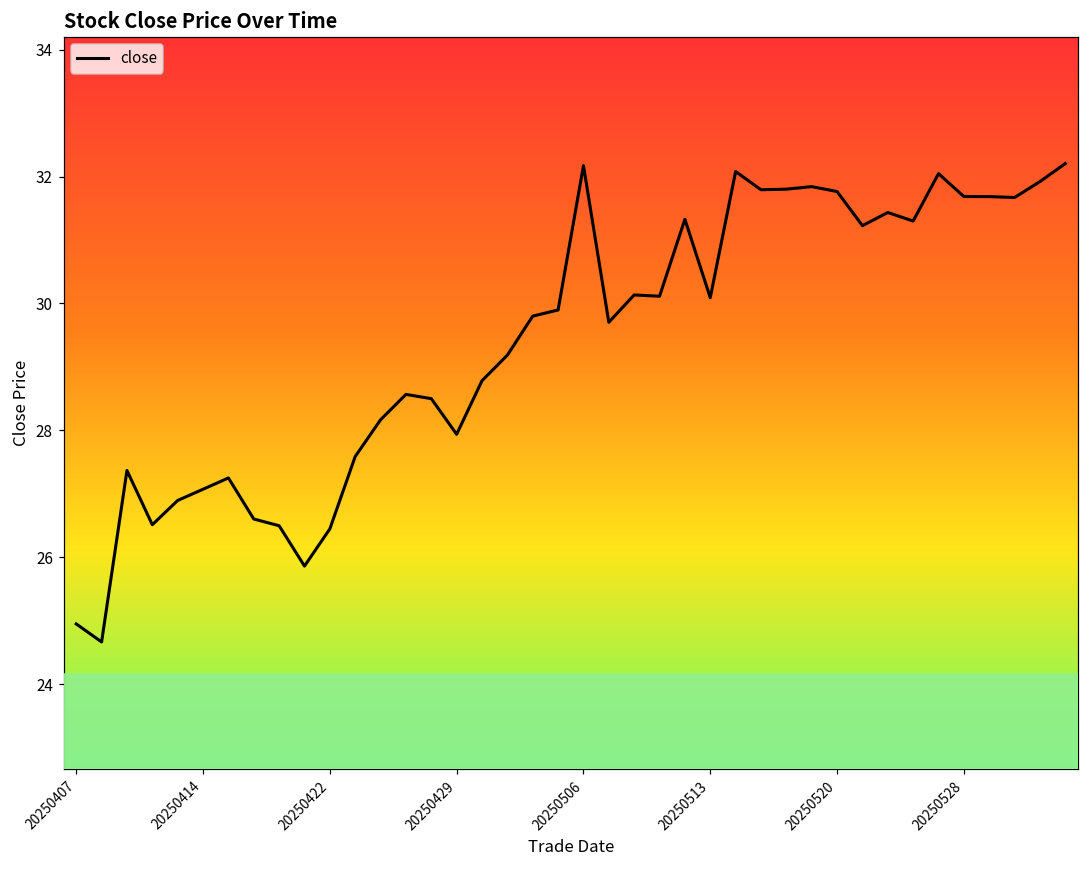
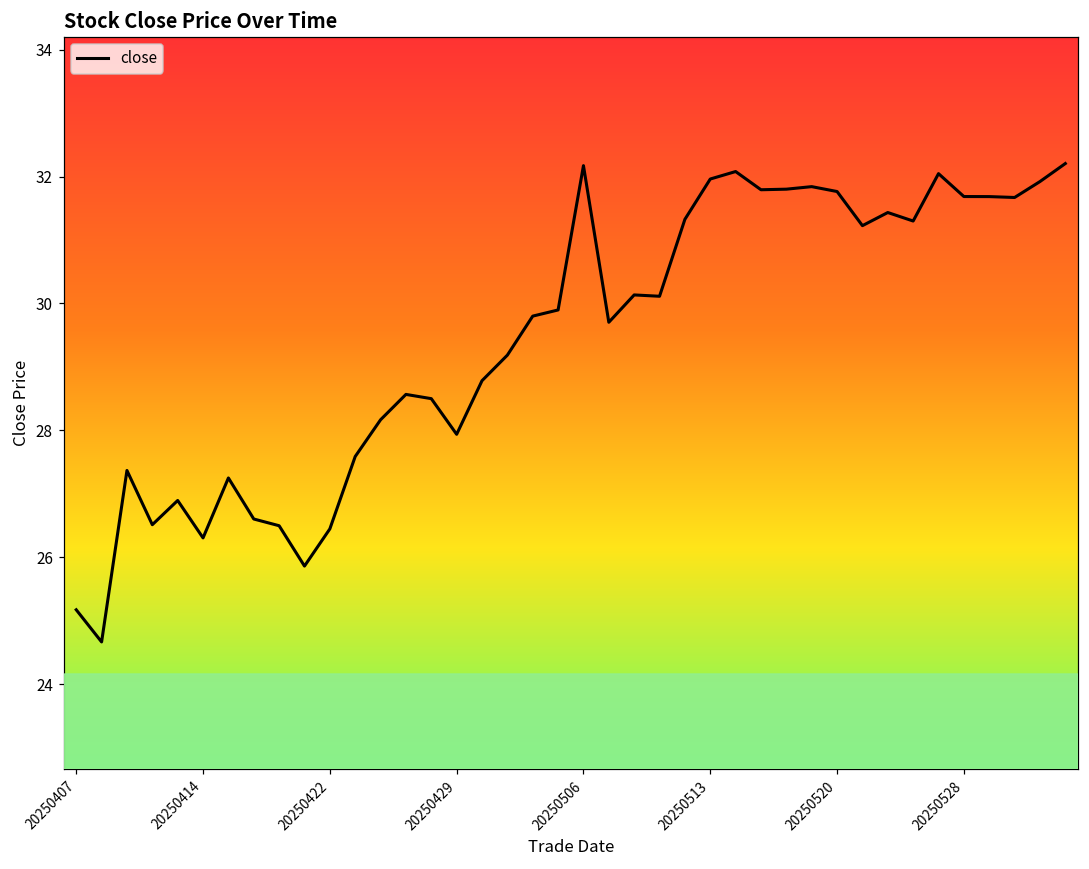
20250407: 24.9 -> 25.2
20250414: 27.1 -> 26.3
20250513: 30.1 -> 32.0
